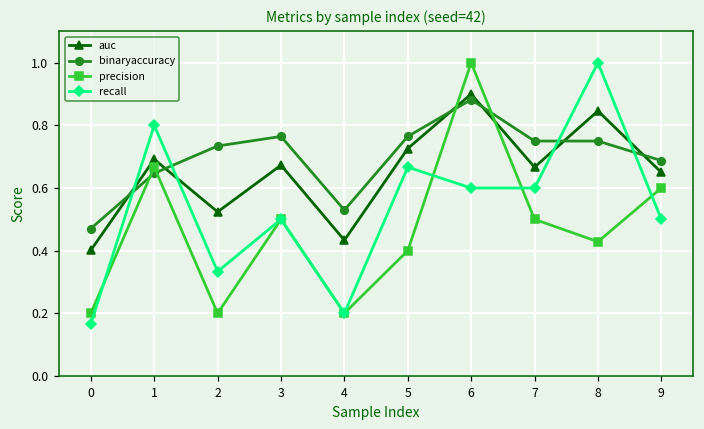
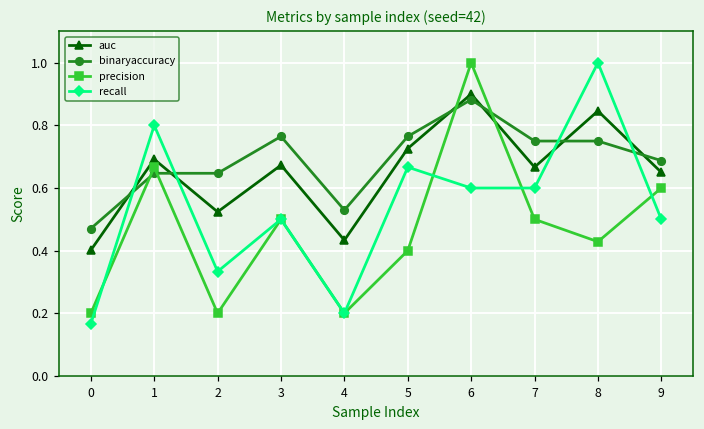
binaryaccuracy, 2: 0.73 -> 0.65
